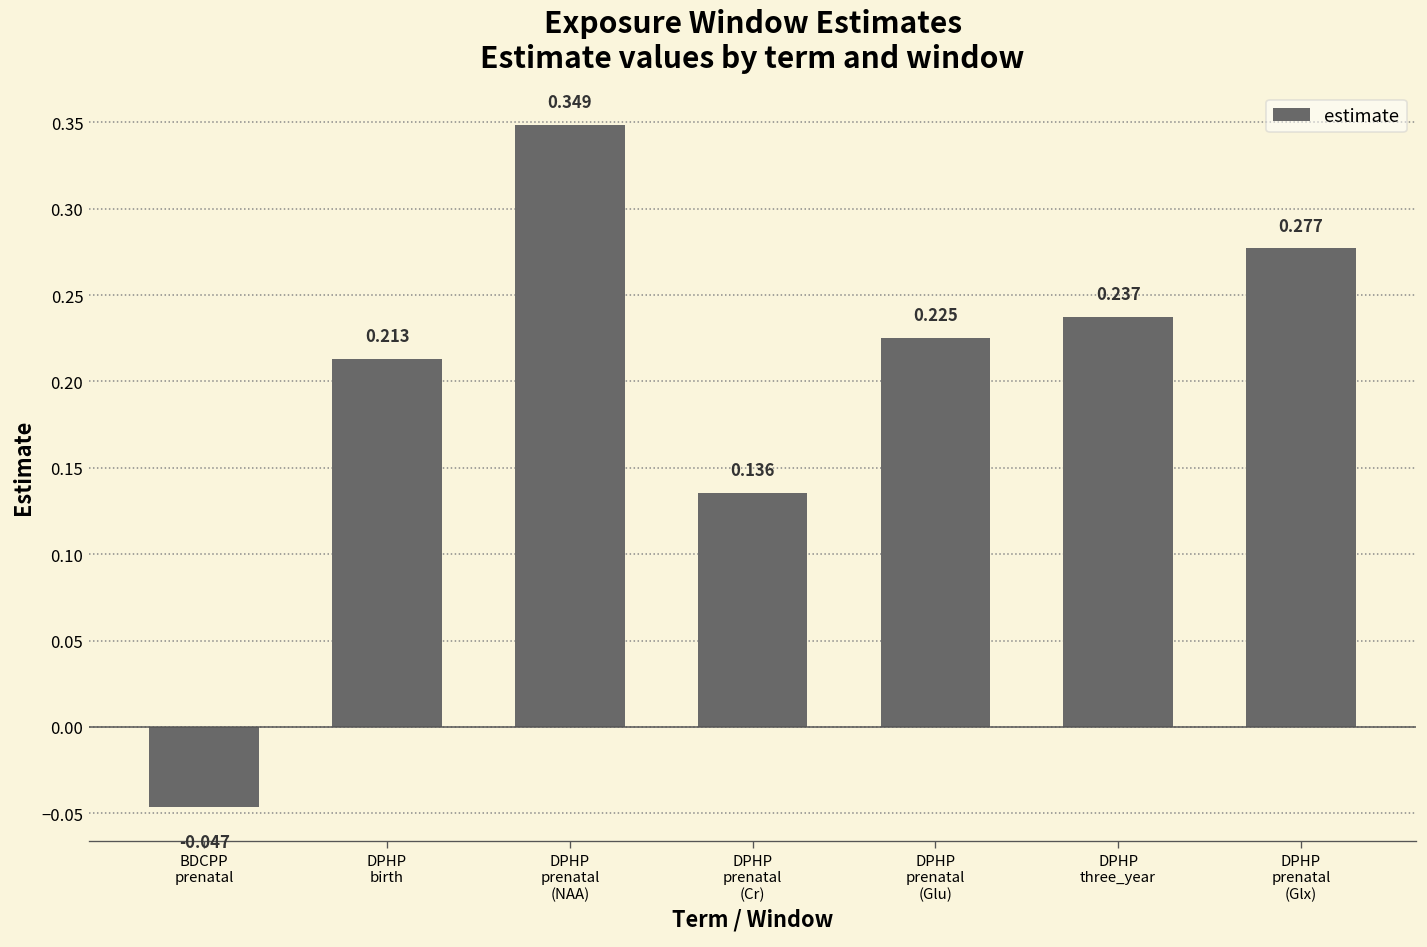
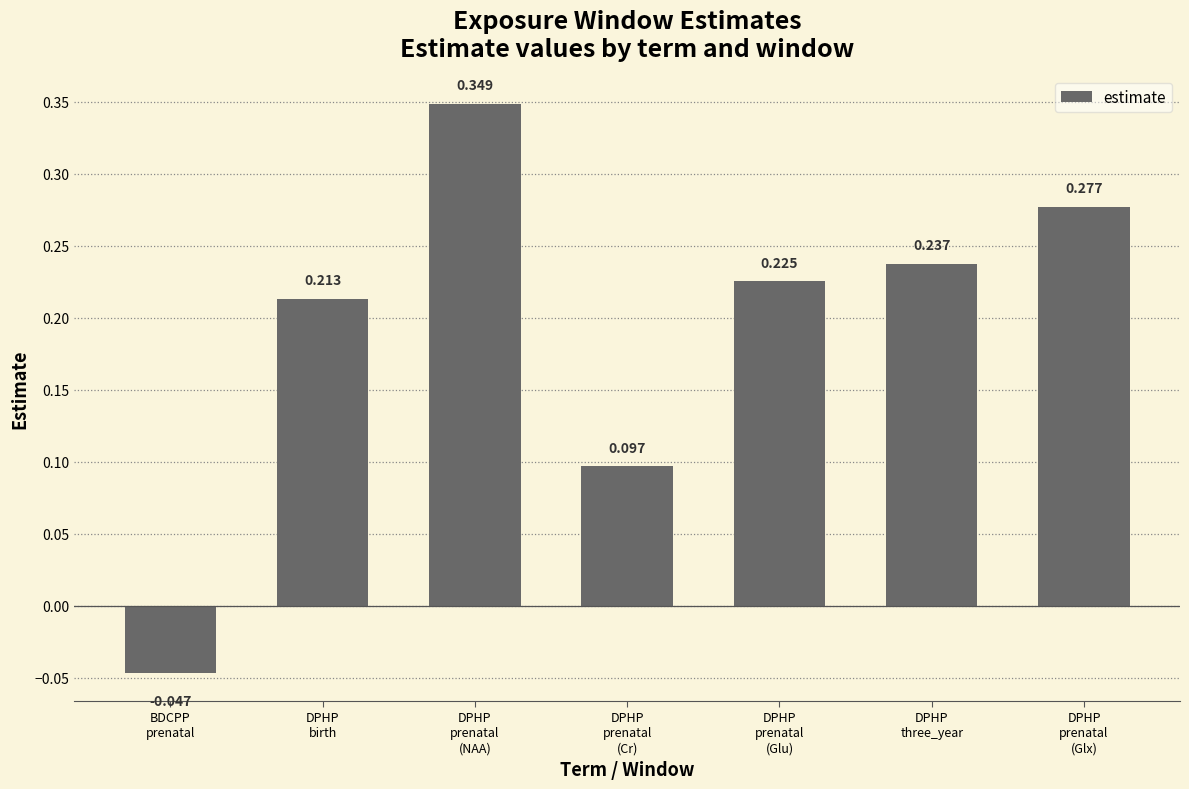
DPHP prenatal (Cr): 0.136 -> 0.097
